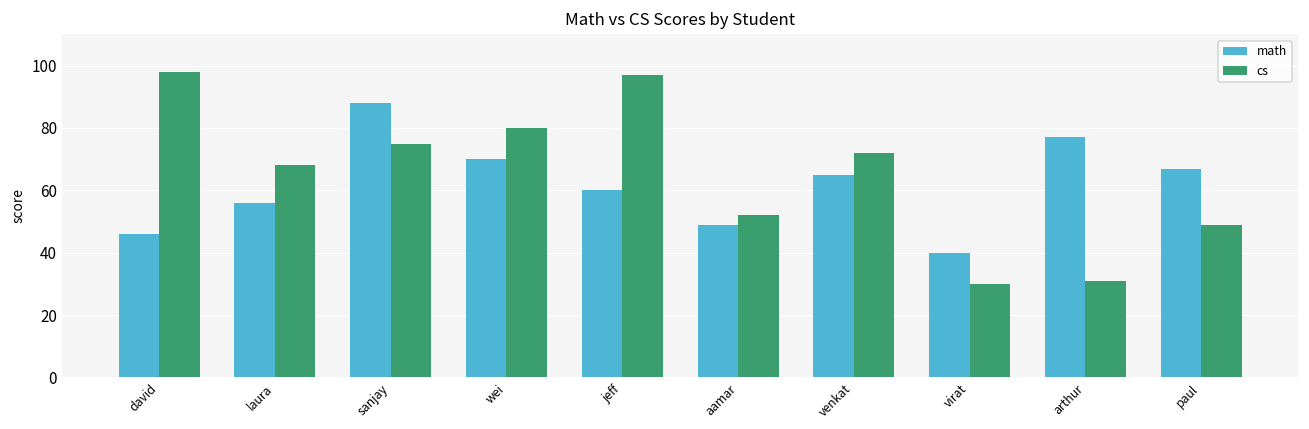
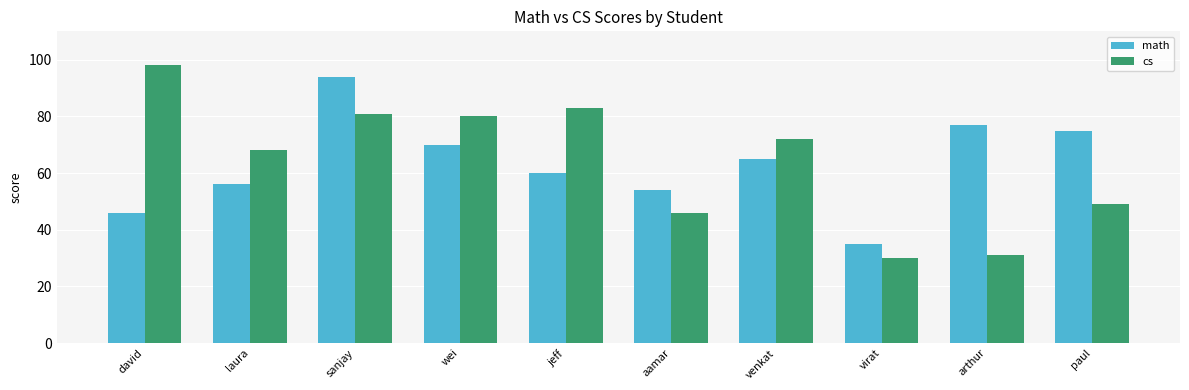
math, sanjay: 88 -> 94
cs, sanjay: 75 -> 81
cs, jeff: 97 -> 83
math, aamar: 49 -> 54
cs, aamar: 52 -> 46
math, virat: 40 -> 35
math, paul: 67 -> 75
